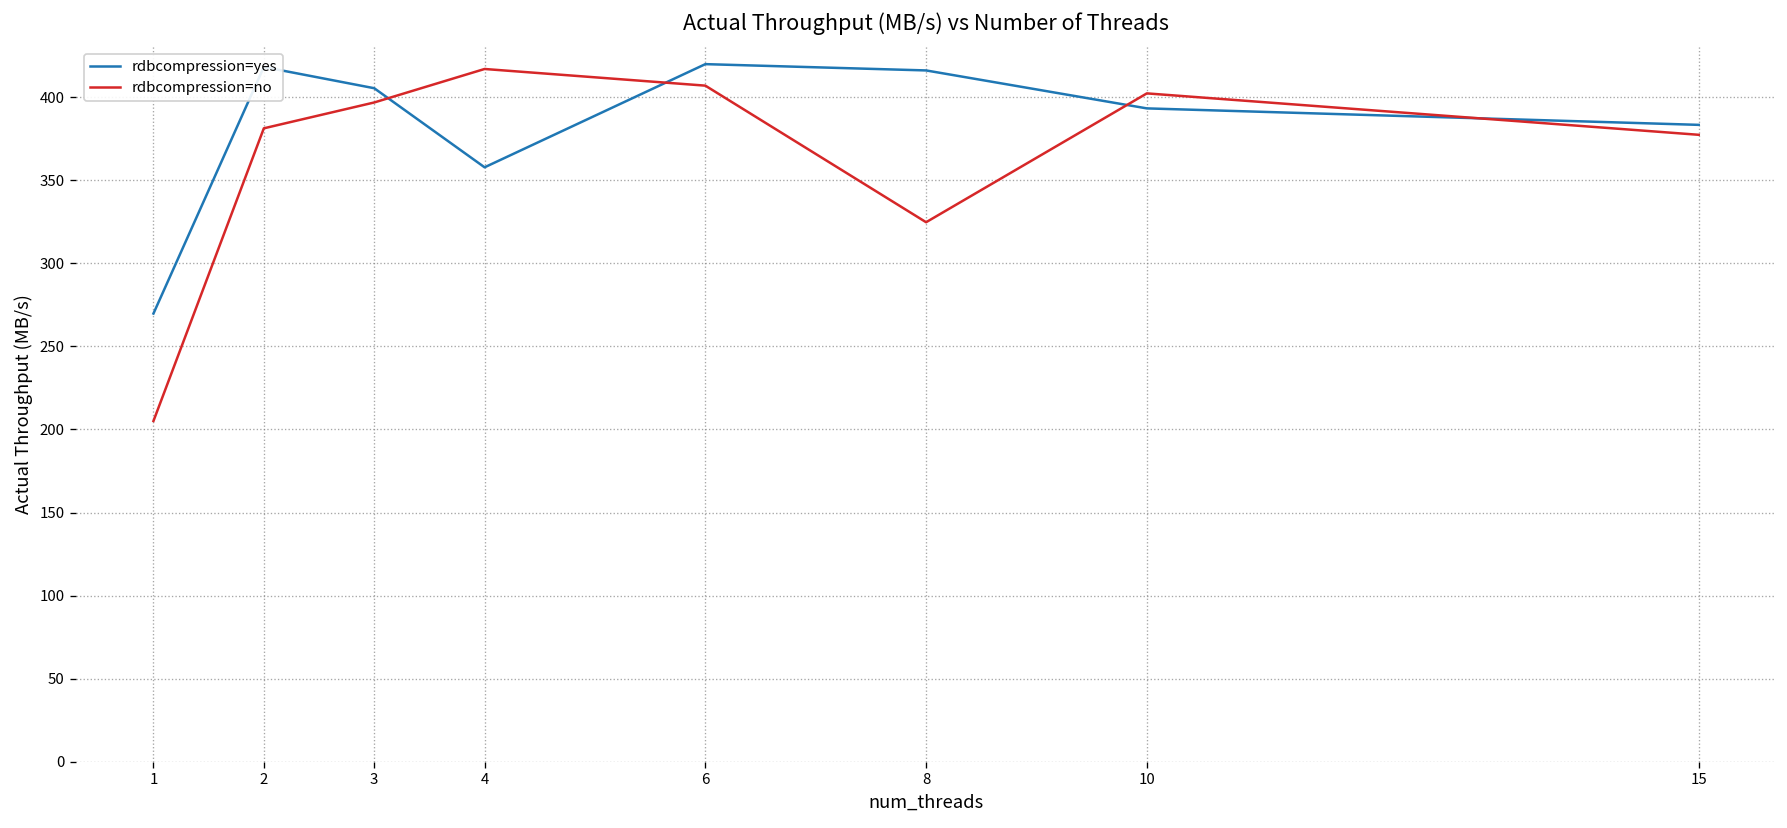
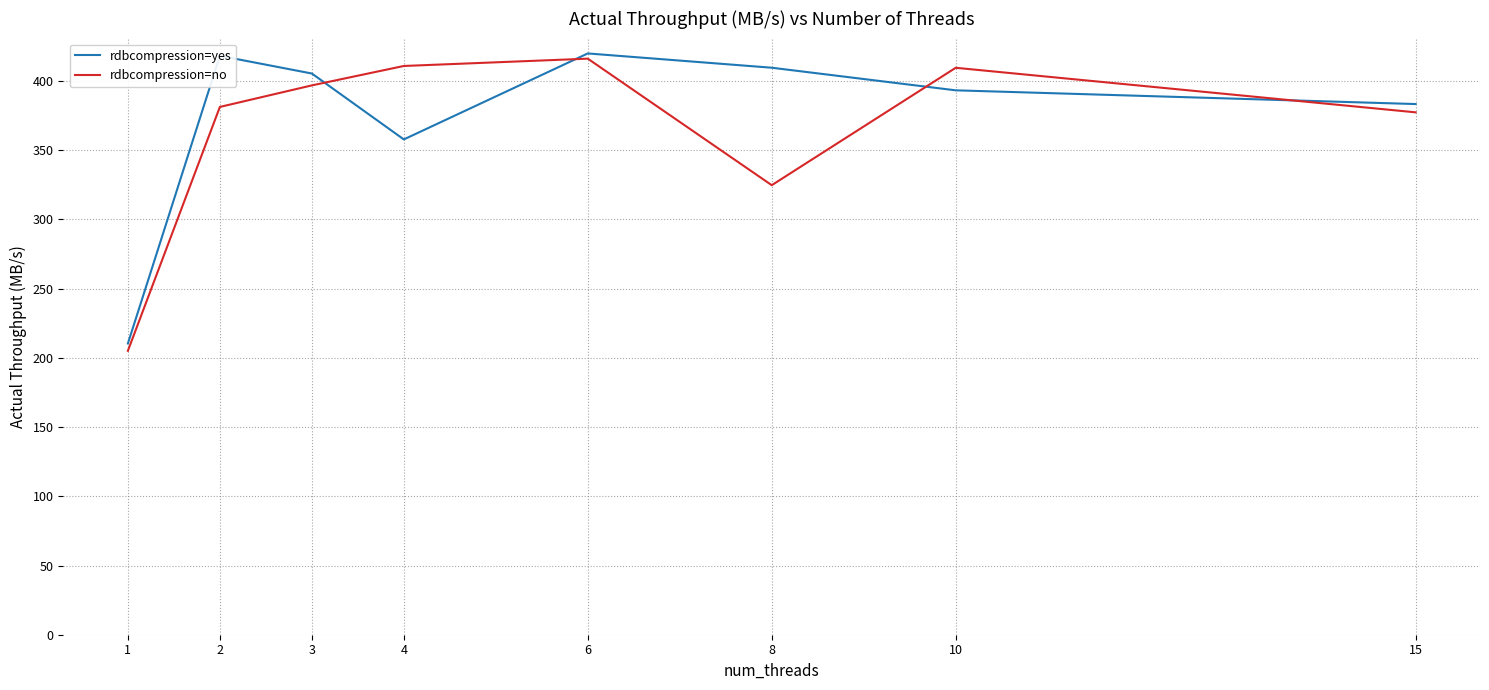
rdbcompression=yes, 1: 270 -> 210
rdbcompression=no, 4: 417 -> 411
rdbcompression=no, 6: 407 -> 416
rdbcompression=yes, 8: 416 -> 410
rdbcompression=no, 10: 402 -> 410
